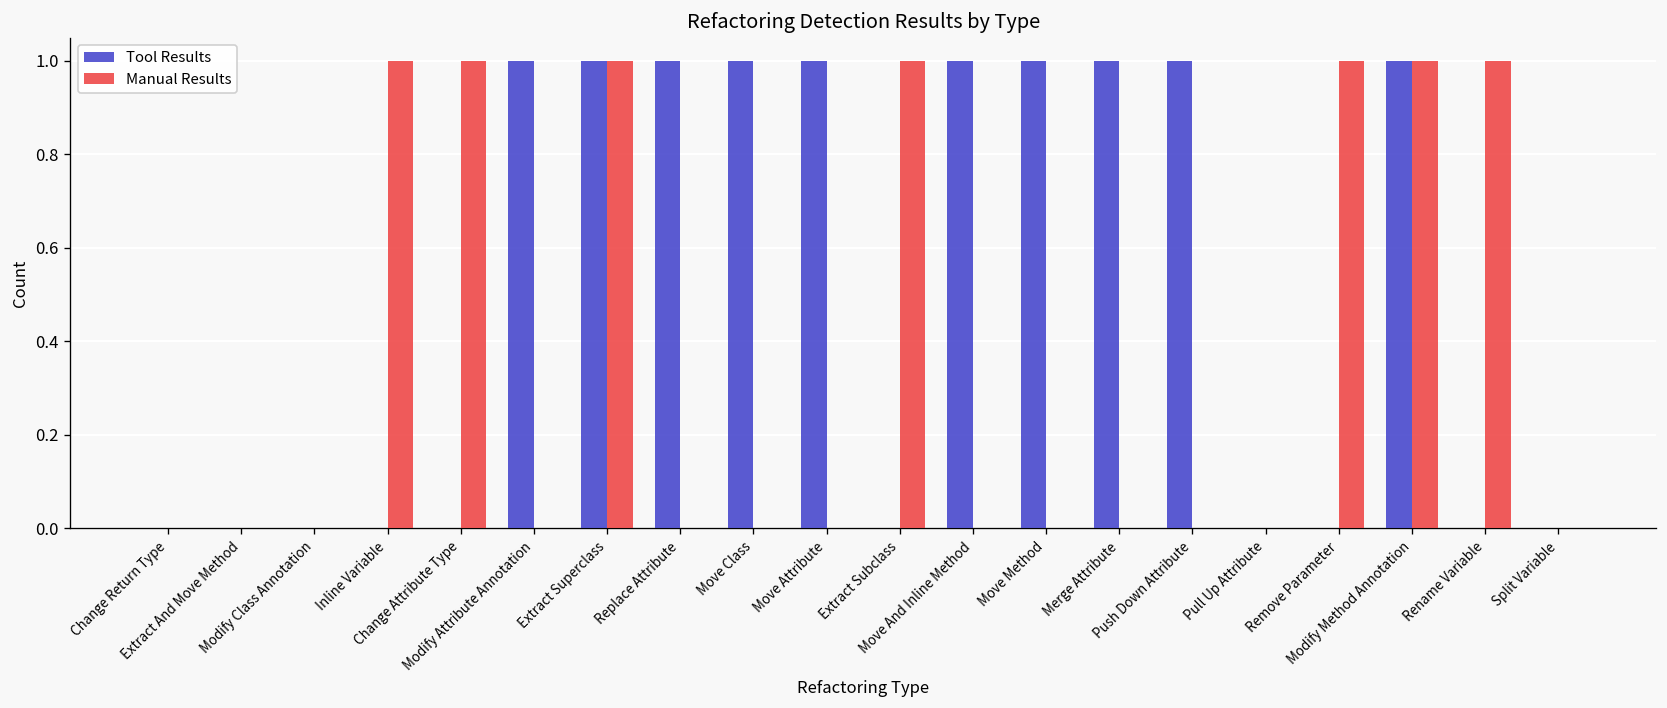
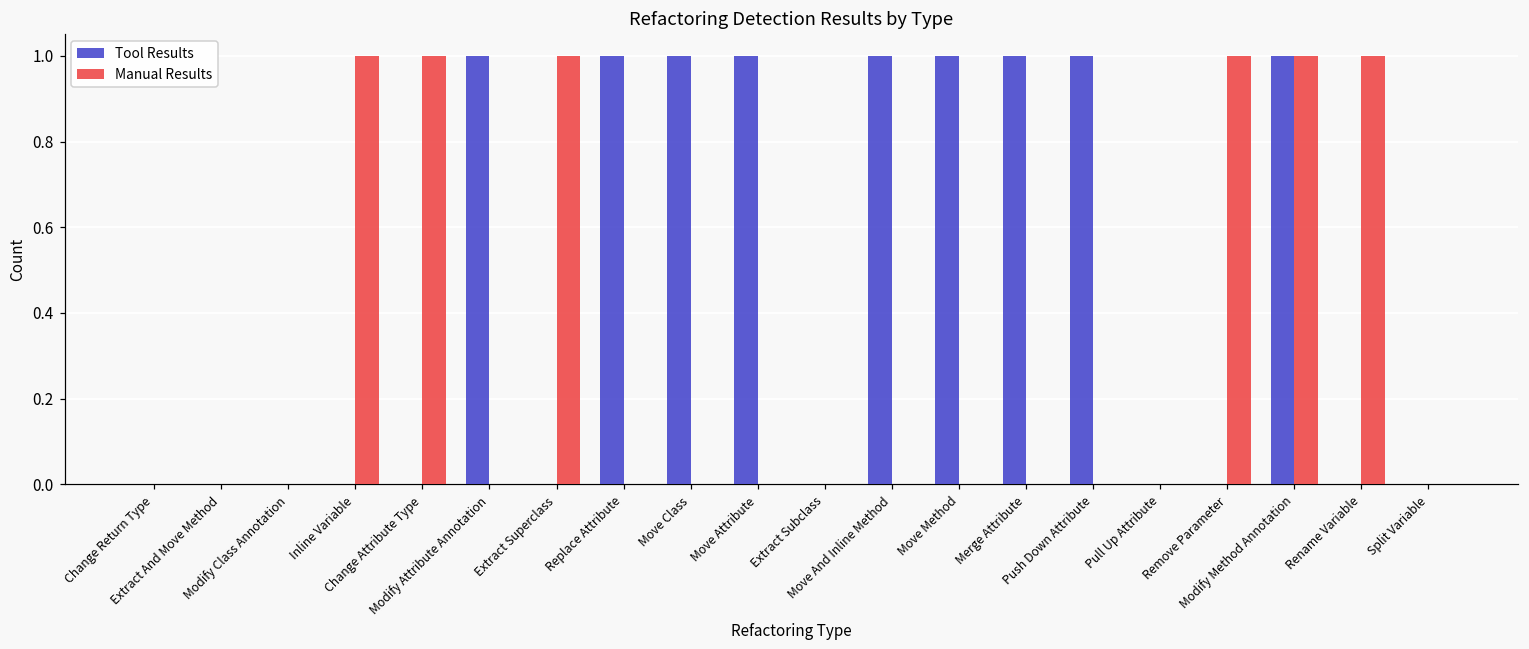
Tool Results, Extract Superclass: 1 -> 0
Manual Results, Extract Subclass: 1 -> 0
